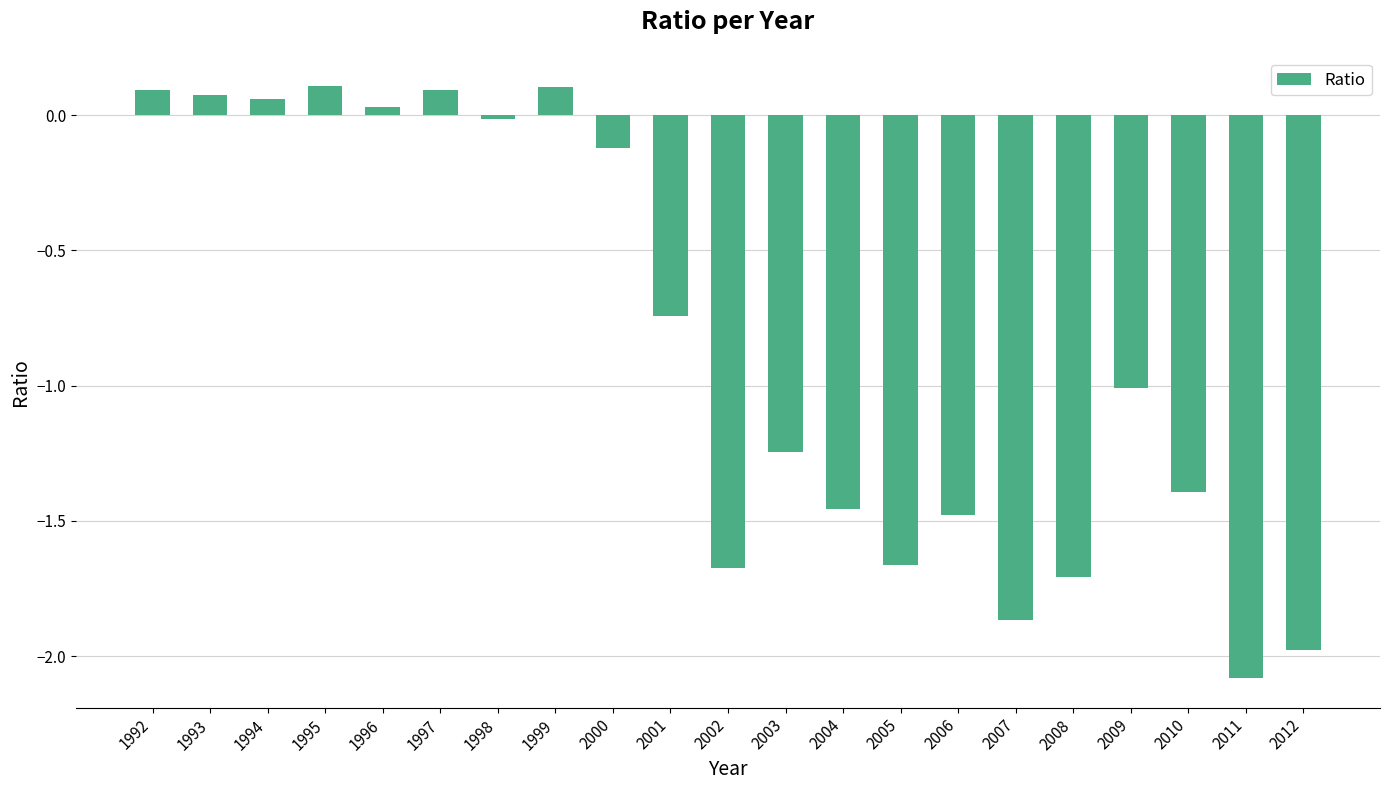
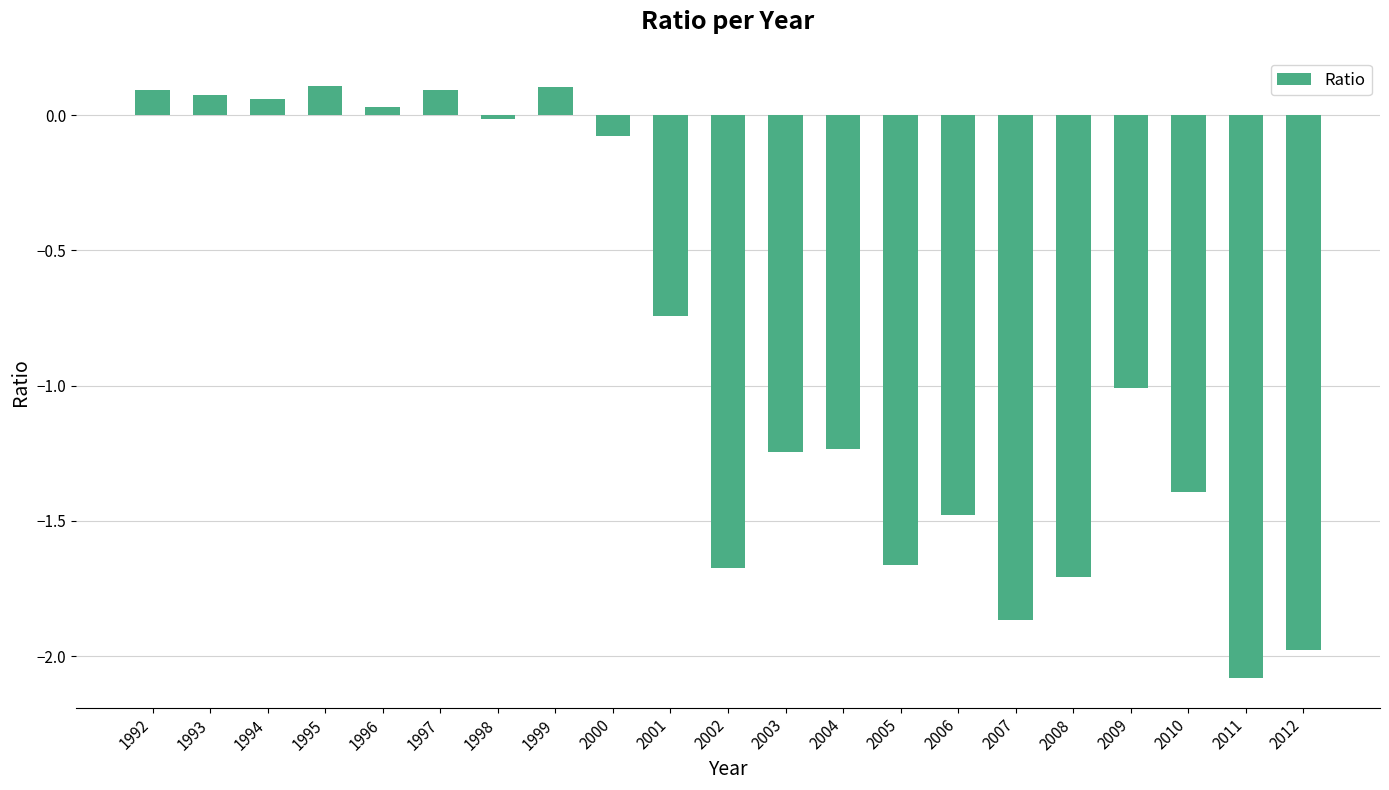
2000: -0.12 -> -0.08
2004: -1.46 -> -1.24
